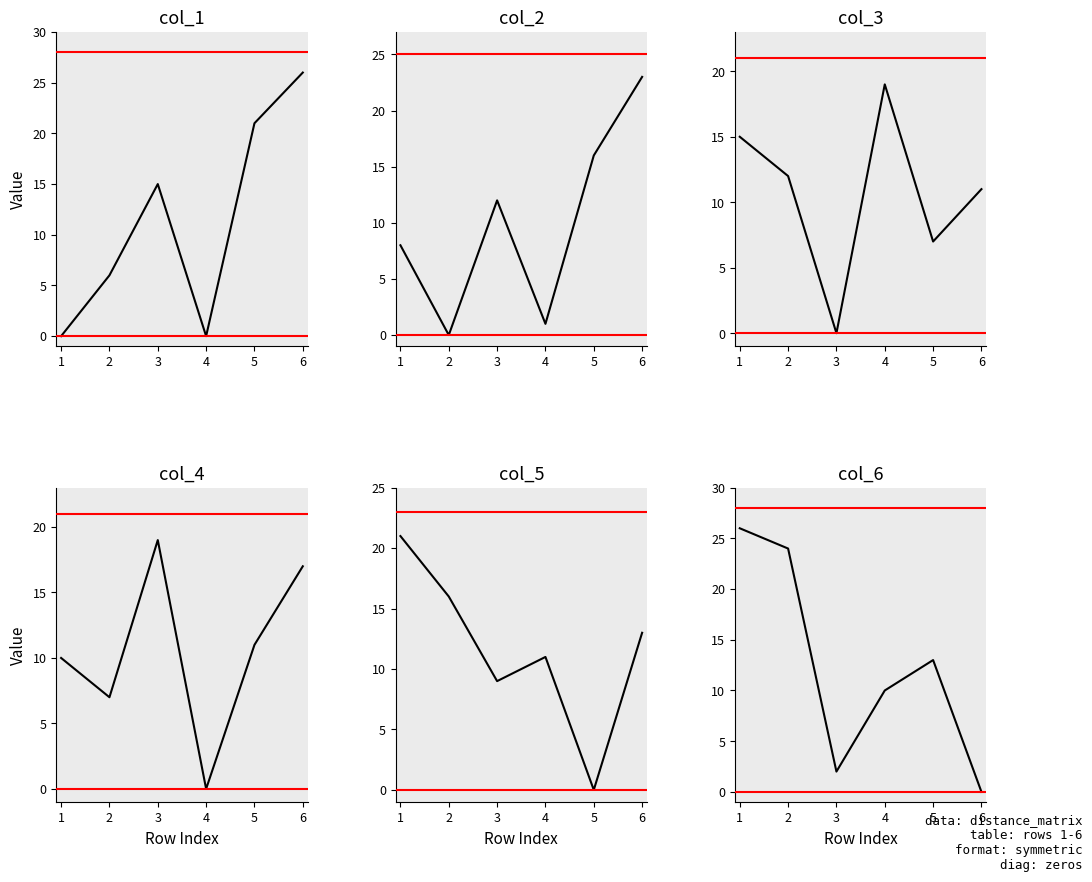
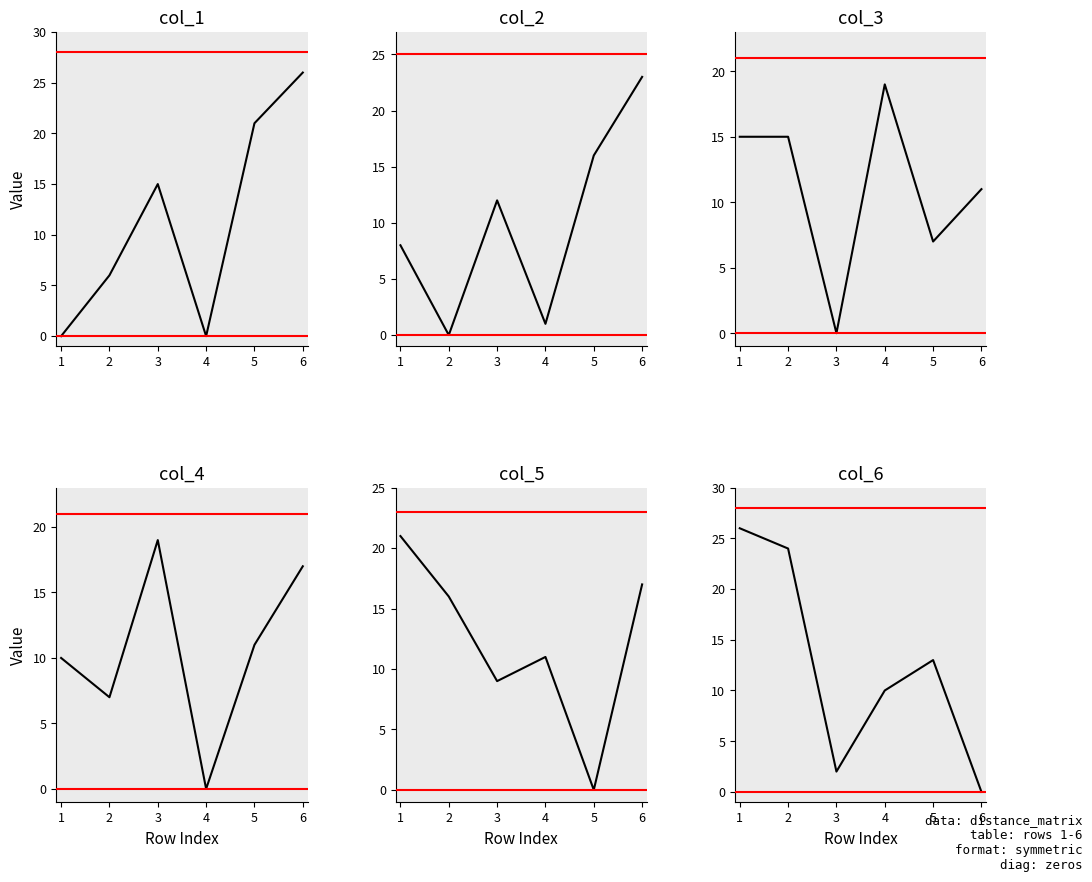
col_3, 2: 12 -> 15
col_5, 6: 13 -> 17
